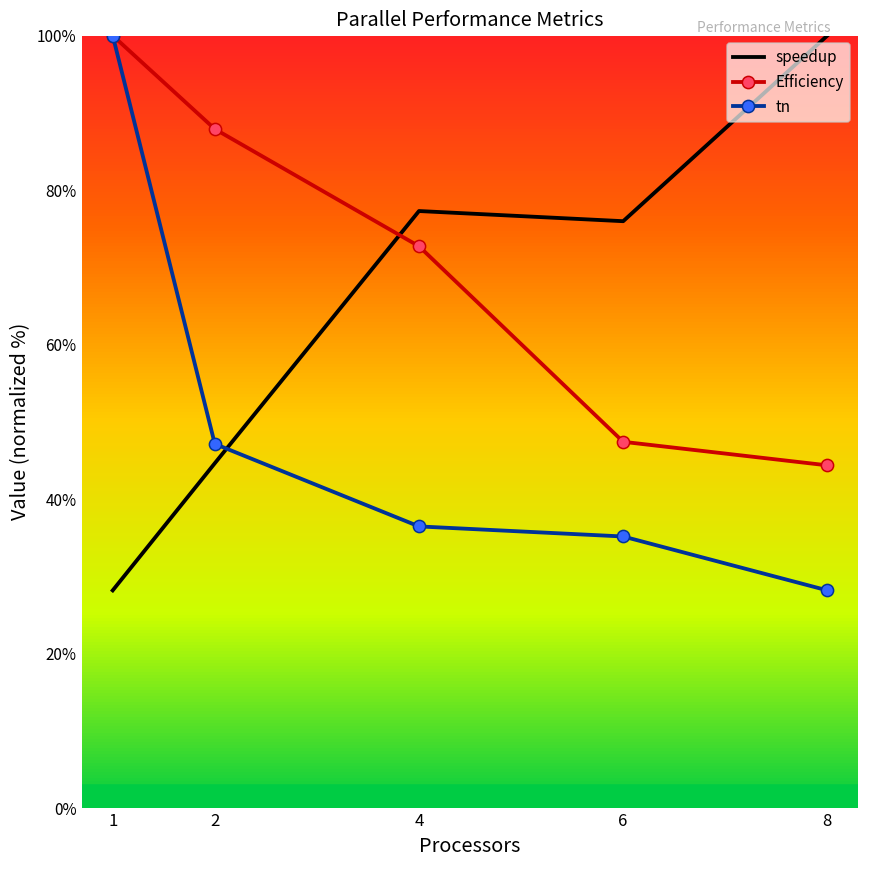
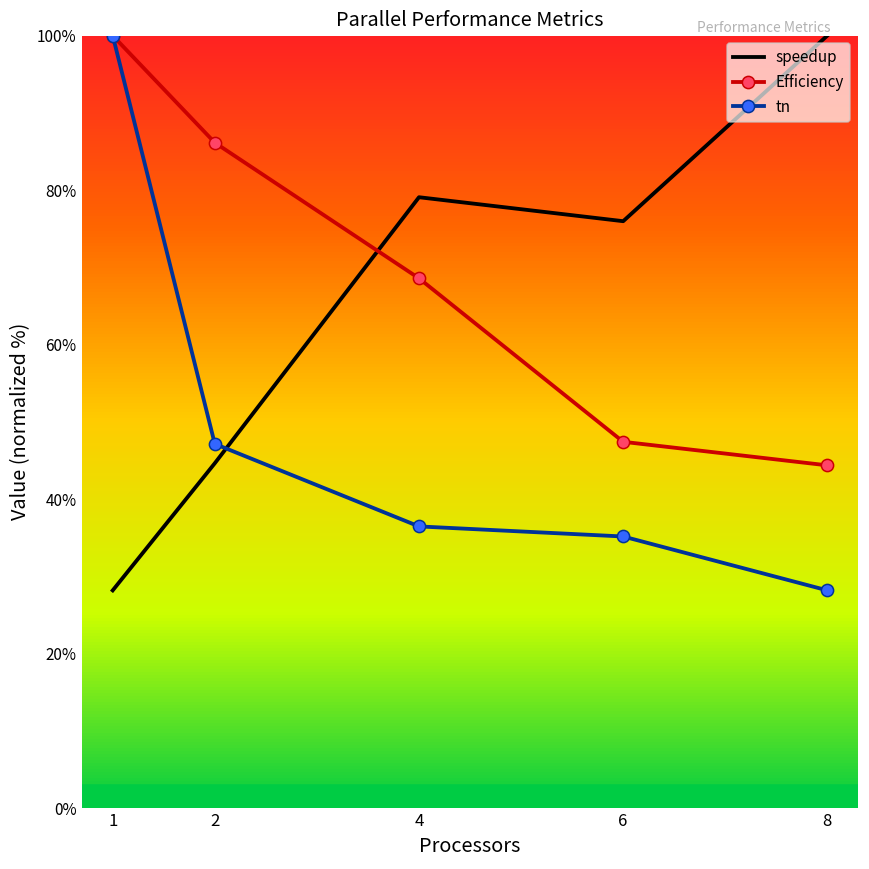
Efficiency, 2: 88% -> 86%
speedup, 4: 77% -> 79%
Efficiency, 4: 73% -> 69%
